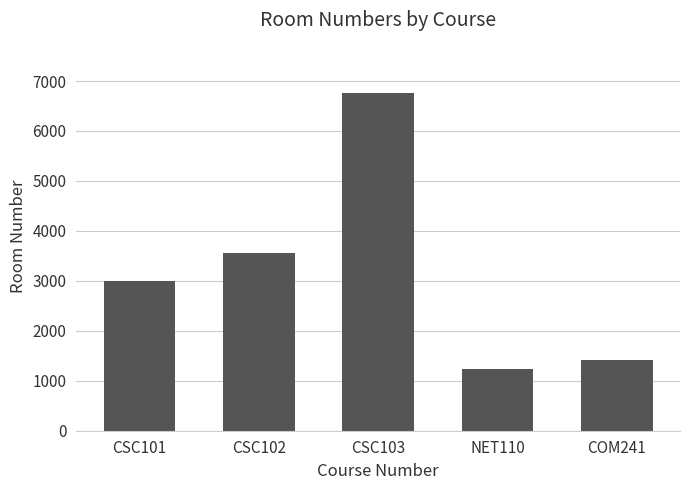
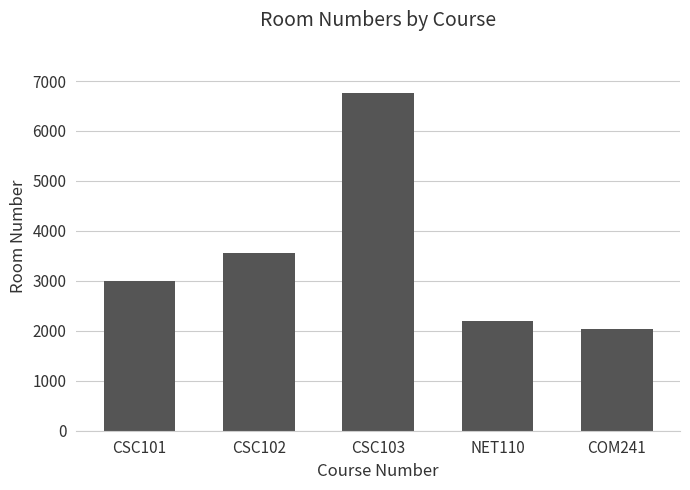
NET110: 1200 -> 2200
COM241: 1400 -> 2000
